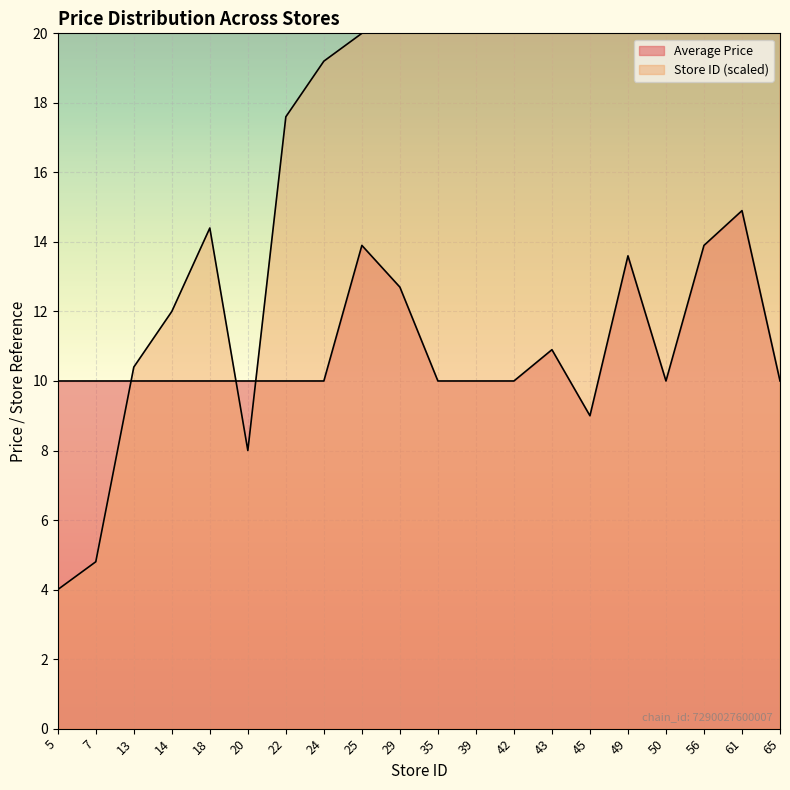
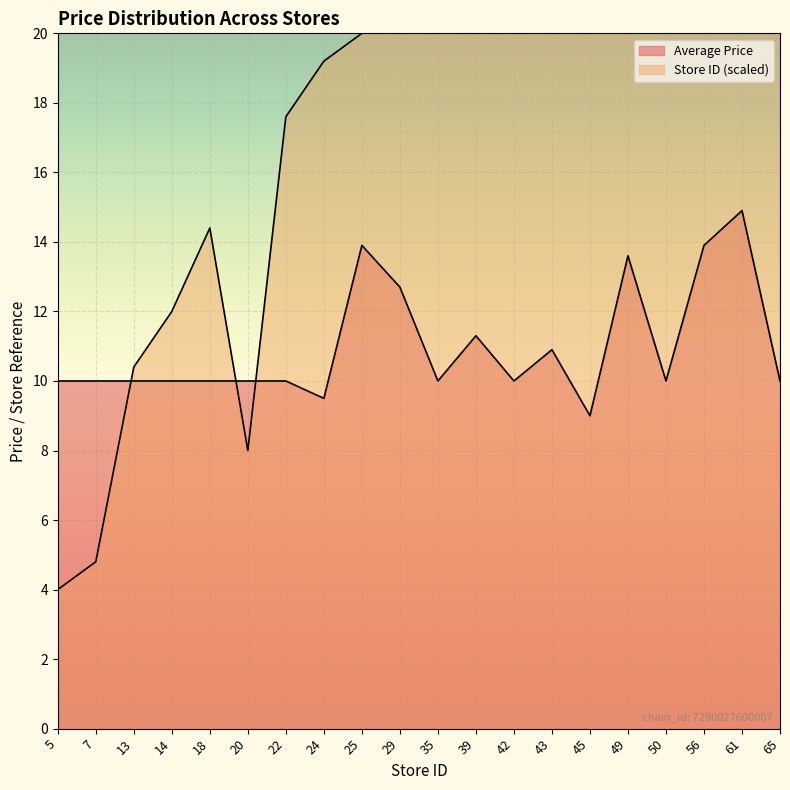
Average Price, 24: 10.0 -> 9.5
Average Price, 39: 10.0 -> 11.3
